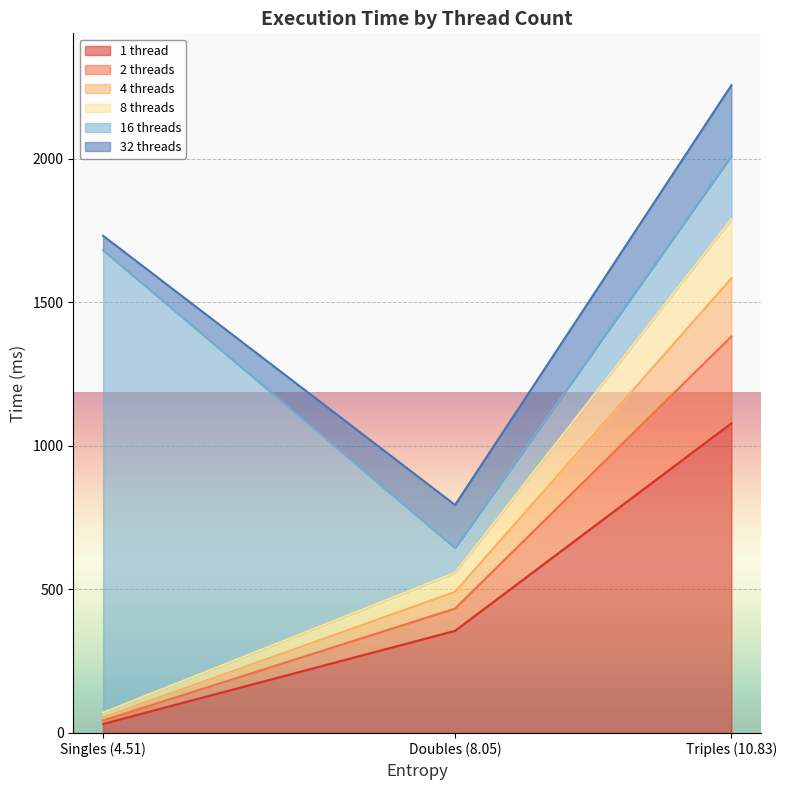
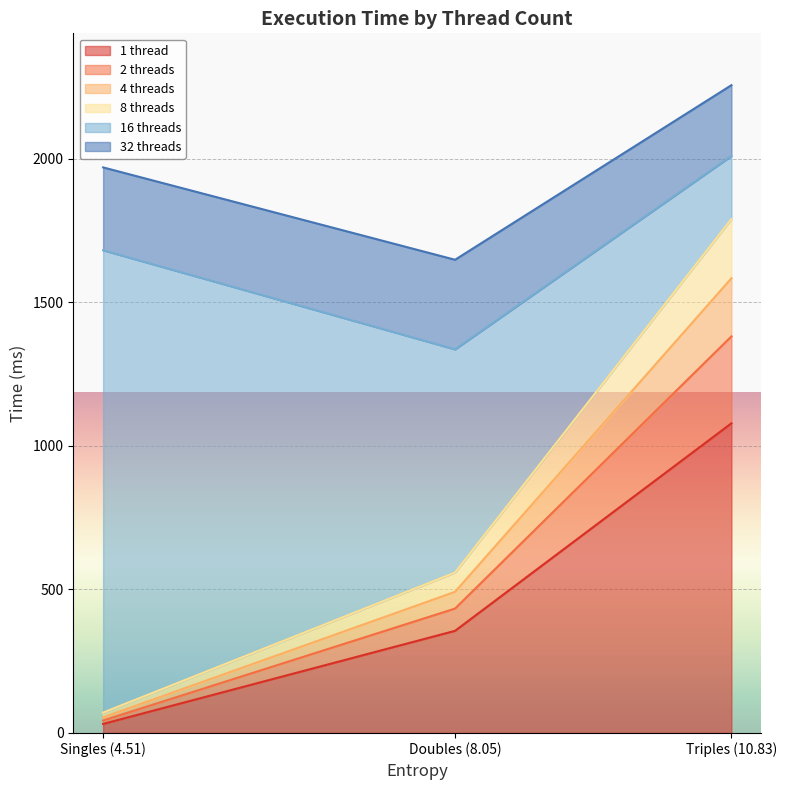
32 threads, Singles (4.51): 50 -> 290
16 threads, Doubles (8.05): 90 -> 780
32 threads, Doubles (8.05): 150 -> 310
